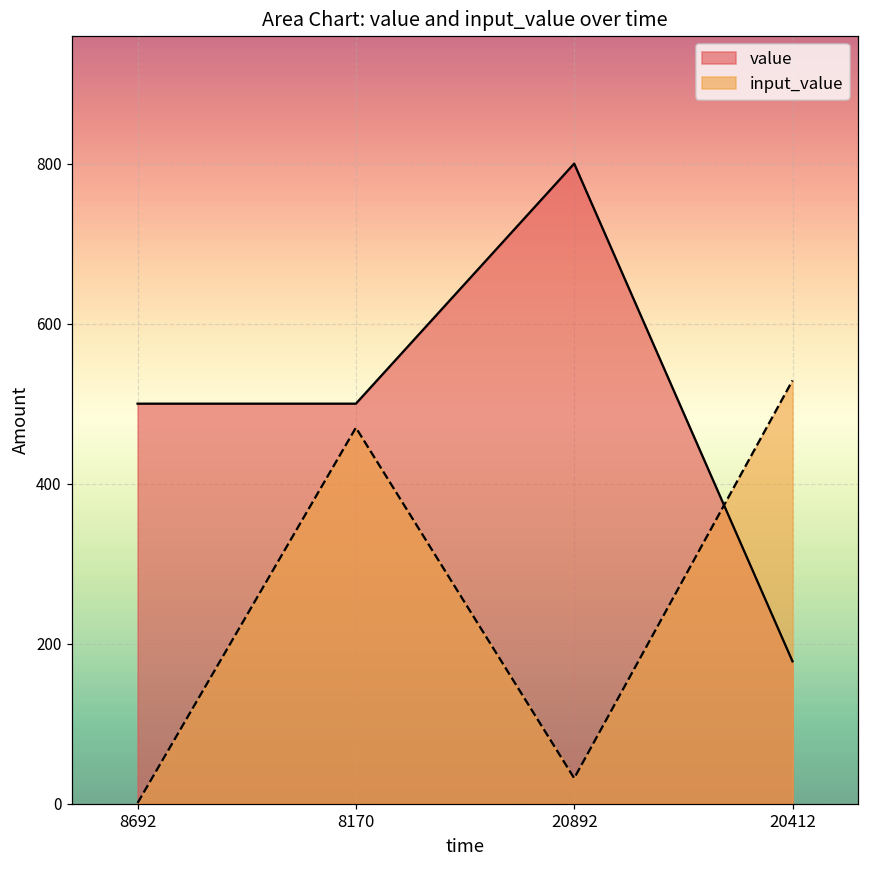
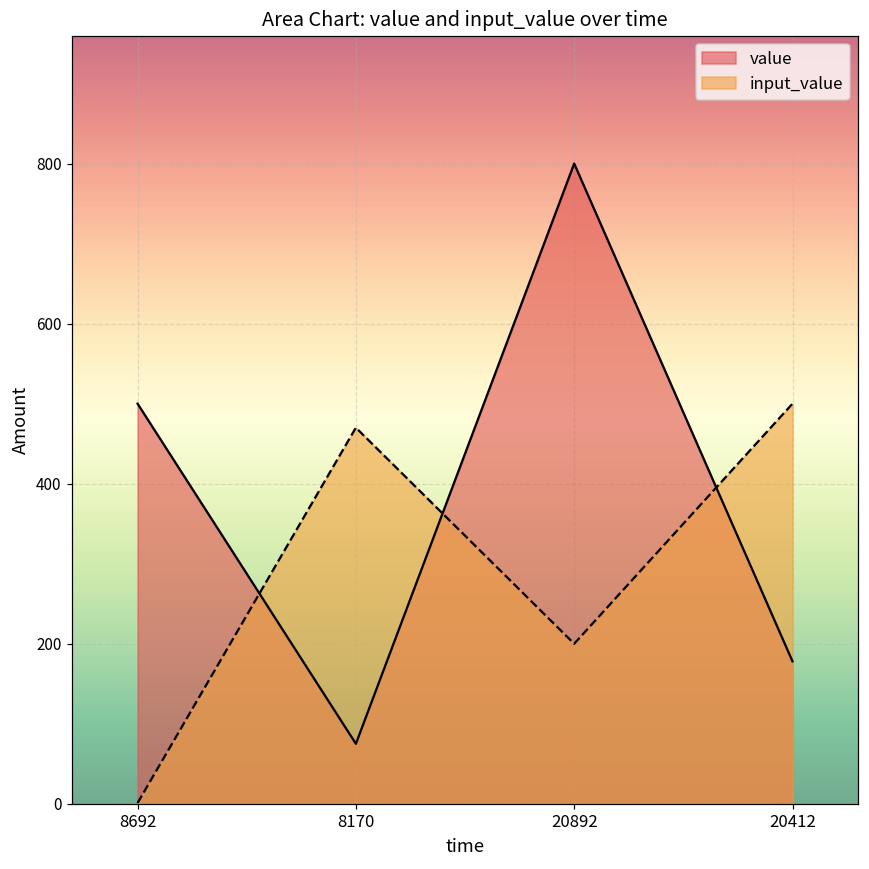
value, 8170: 500 -> 80
input_value, 20892: 30 -> 200
input_value, 20412: 530 -> 500
